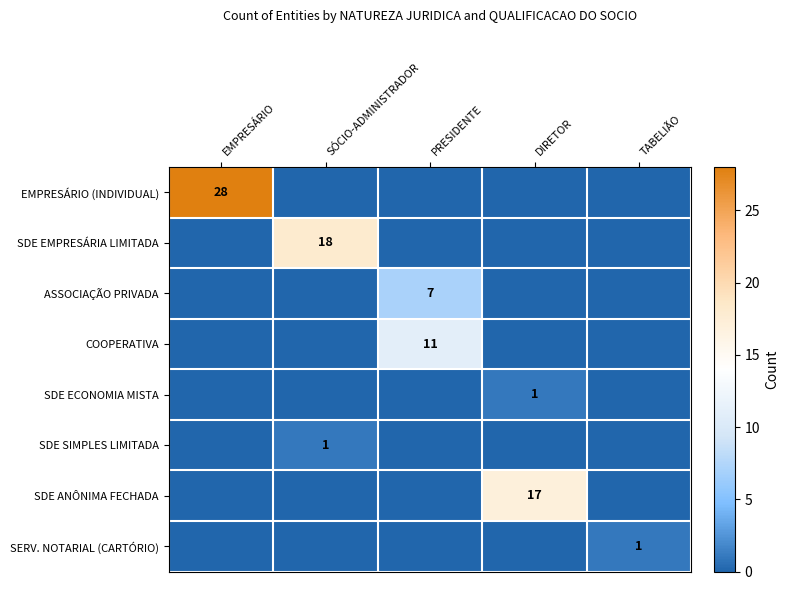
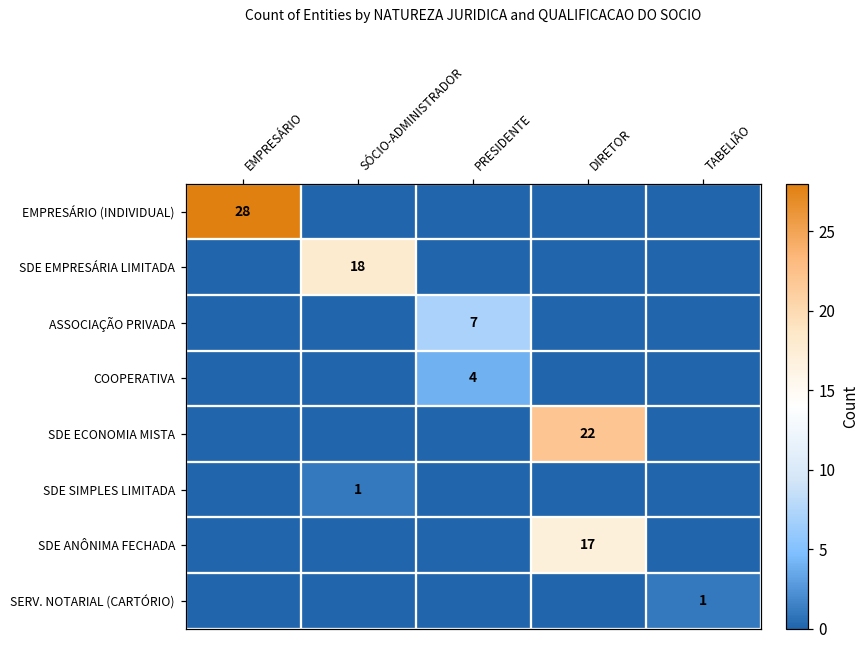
COOPERATIVA, PRESIDENTE: 11 -> 4
SDE ECONOMIA MISTA, DIRETOR: 1 -> 22
